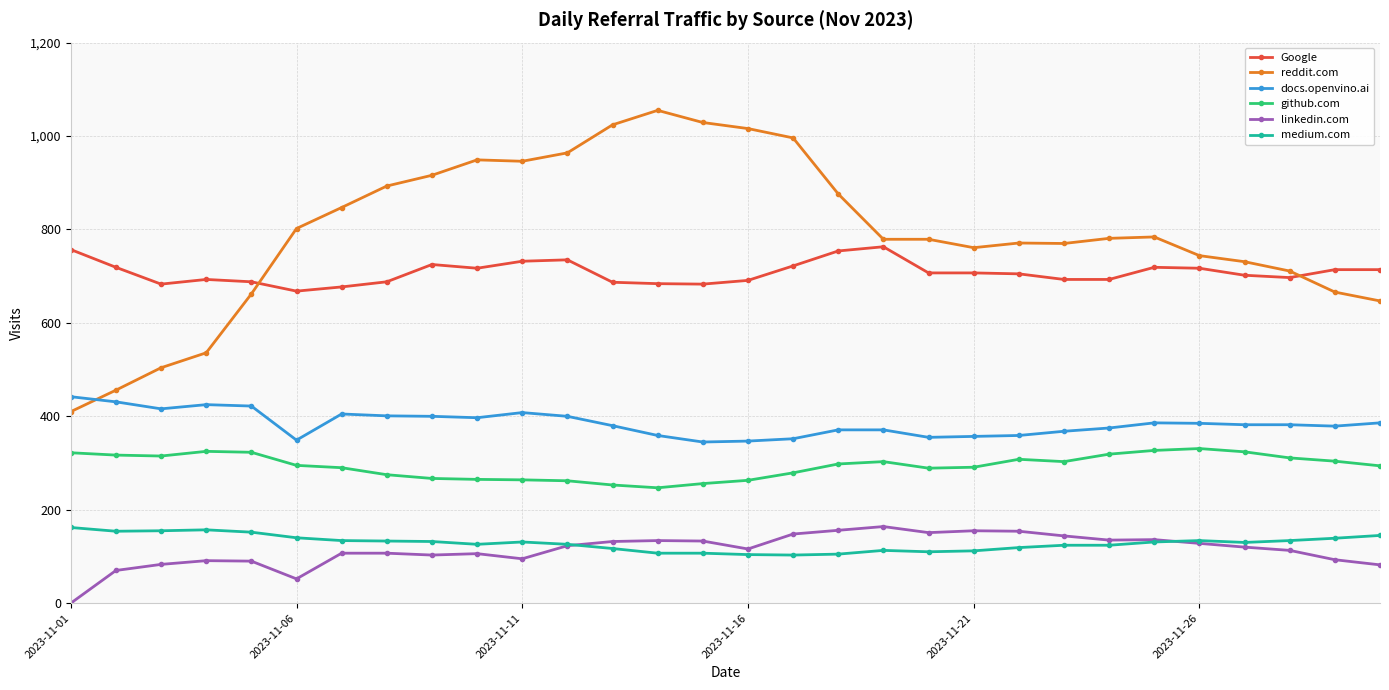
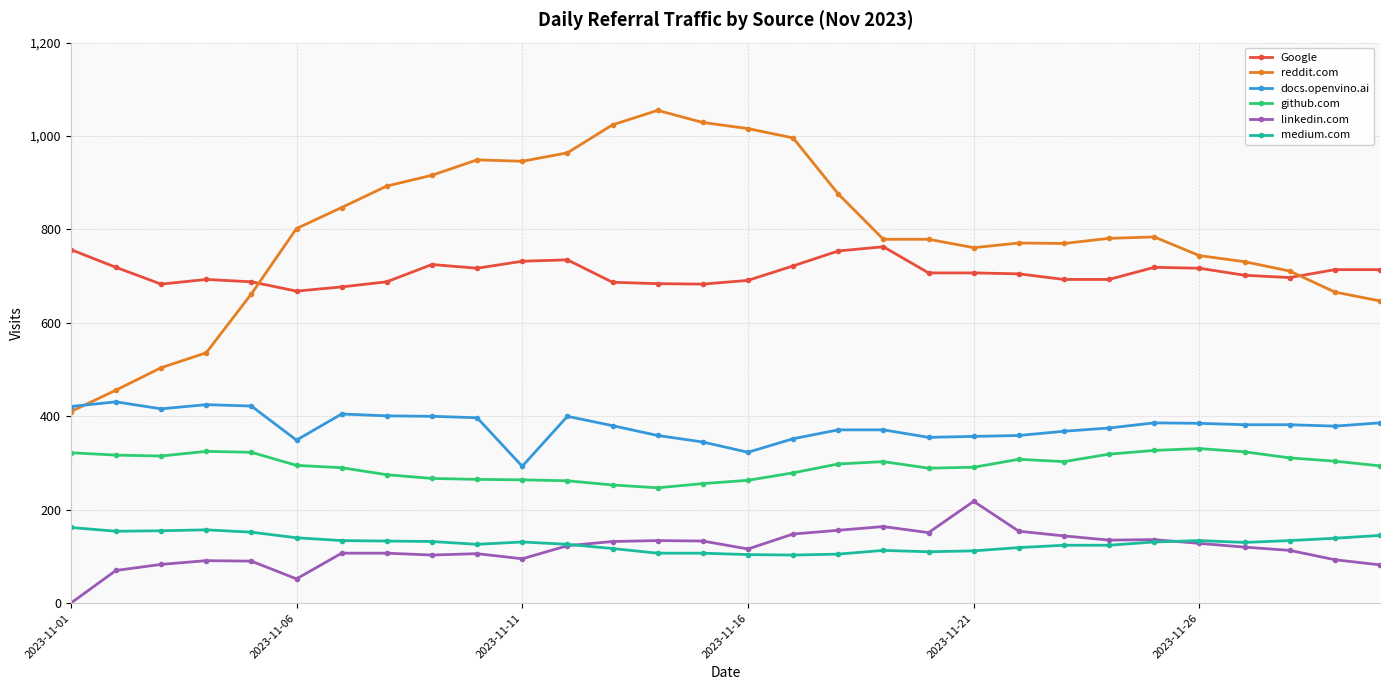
docs.openvino.ai, 2023-11-01: 440 -> 420
docs.openvino.ai, 2023-11-11: 410 -> 290
docs.openvino.ai, 2023-11-16: 350 -> 320
linkedin.com, 2023-11-21: 160 -> 220
